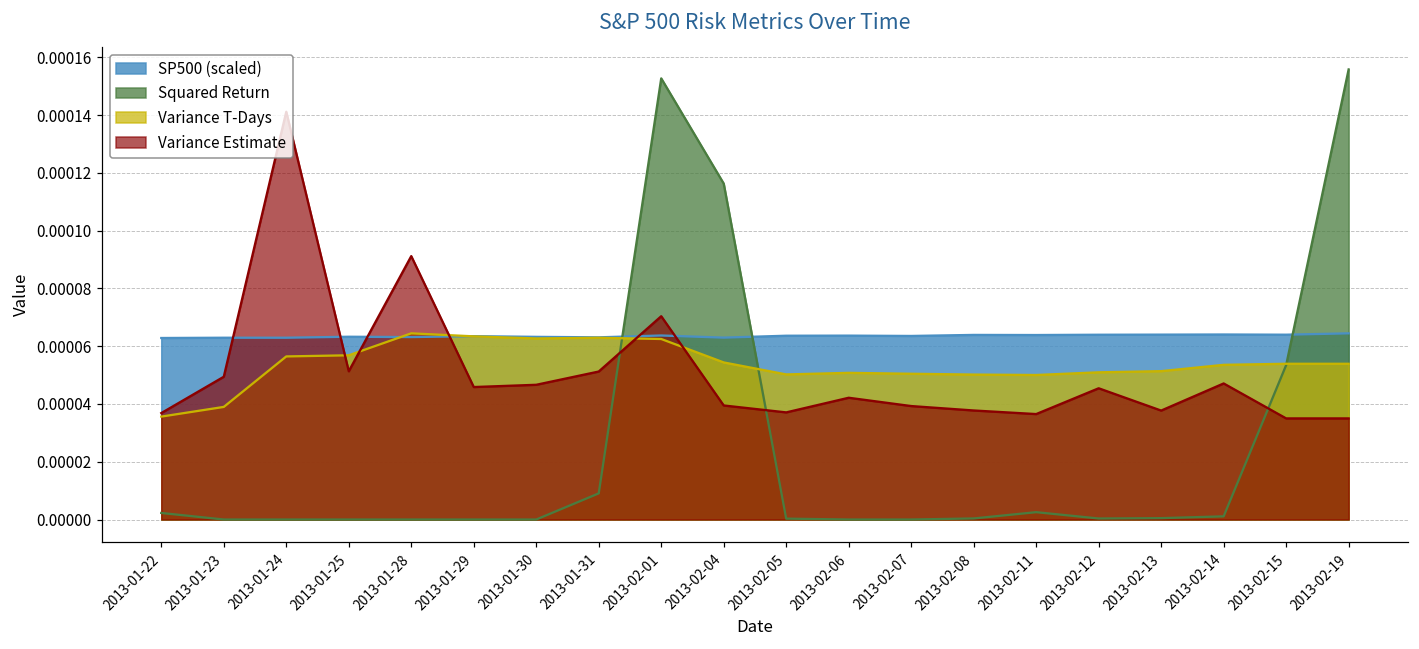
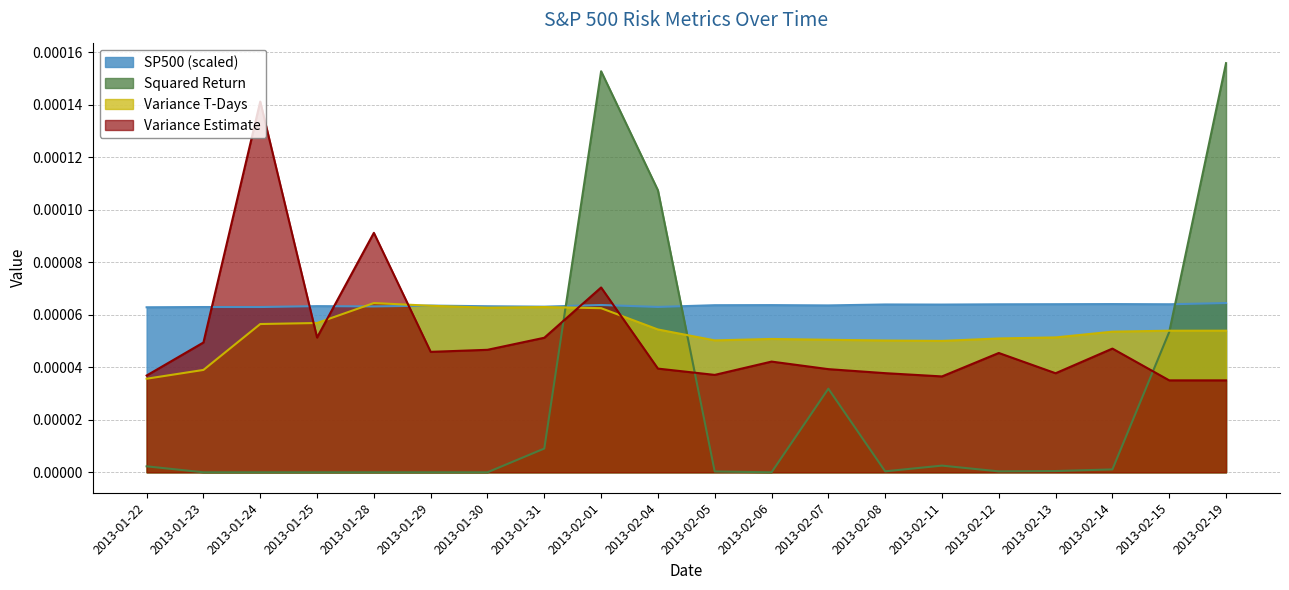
Squared Return, 2013-02-04: 0.000116 -> 0.000107
Squared Return, 2013-02-07: 0.00000 -> 0.00003
